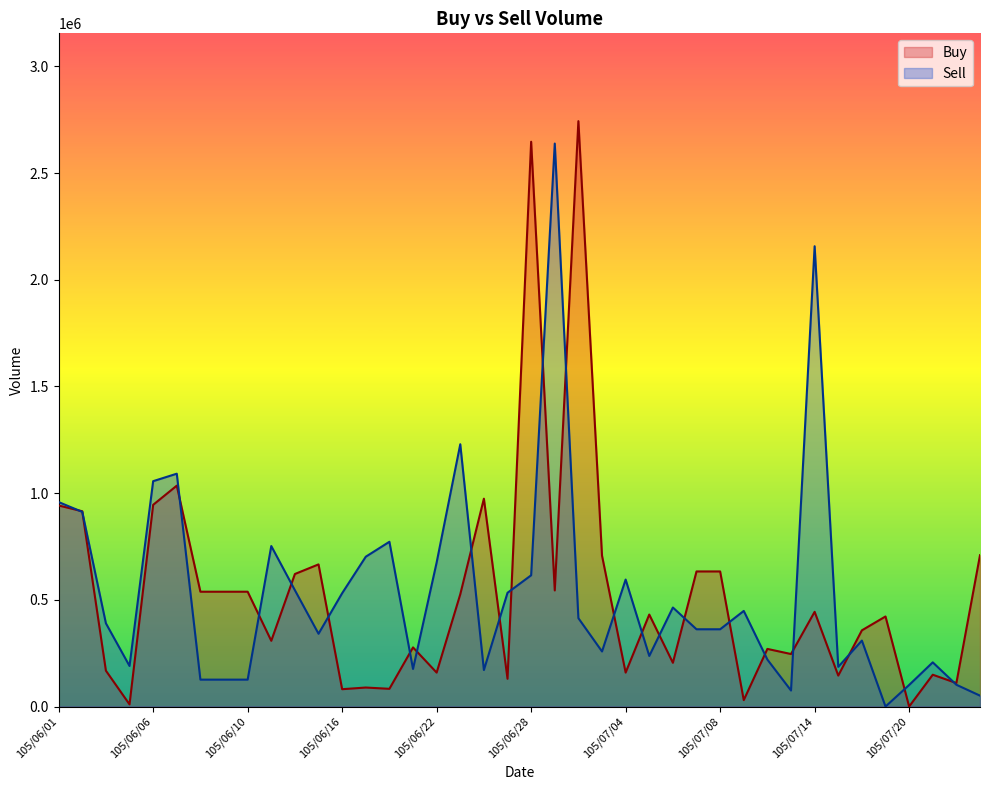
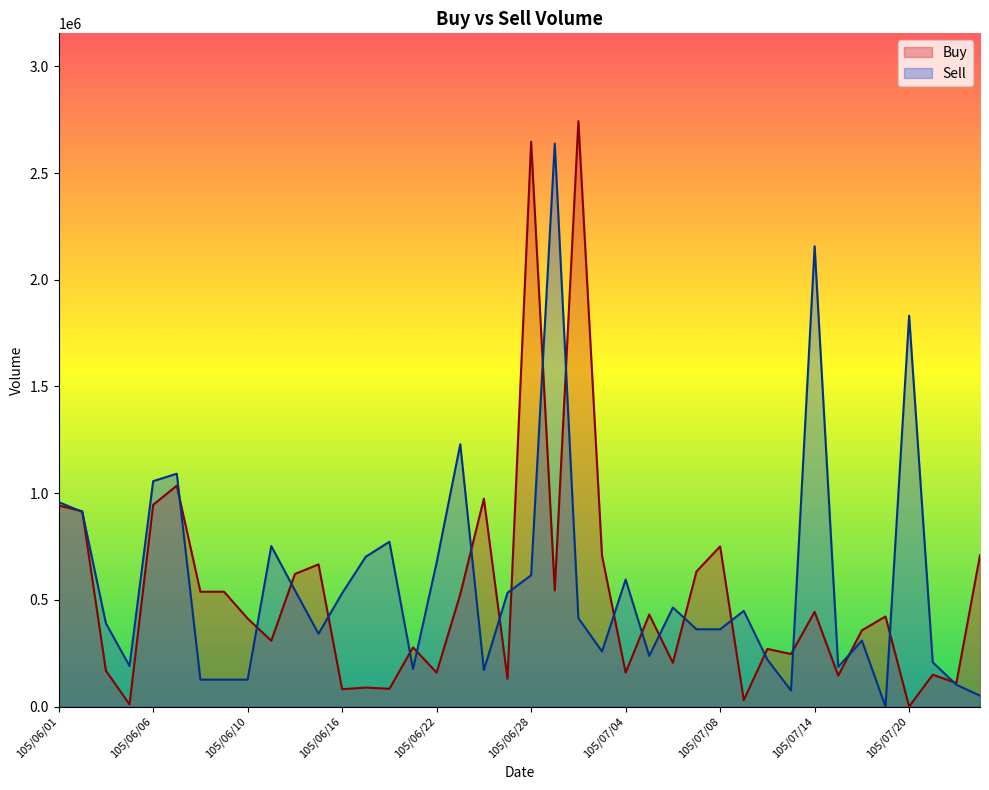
Buy, 105/06/10: 540000 -> 410000
Buy, 105/07/08: 630000 -> 750000
Sell, 105/07/20: 100000 -> 1830000
